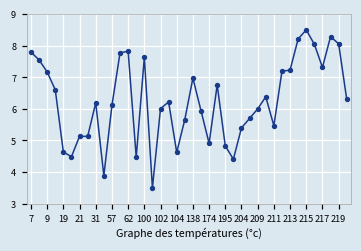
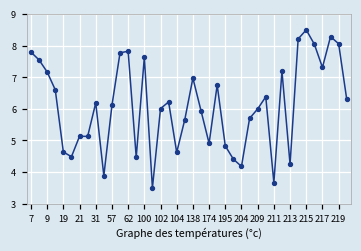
204: 5.4 -> 4.2
211: 5.5 -> 3.7
213: 7.2 -> 4.2
